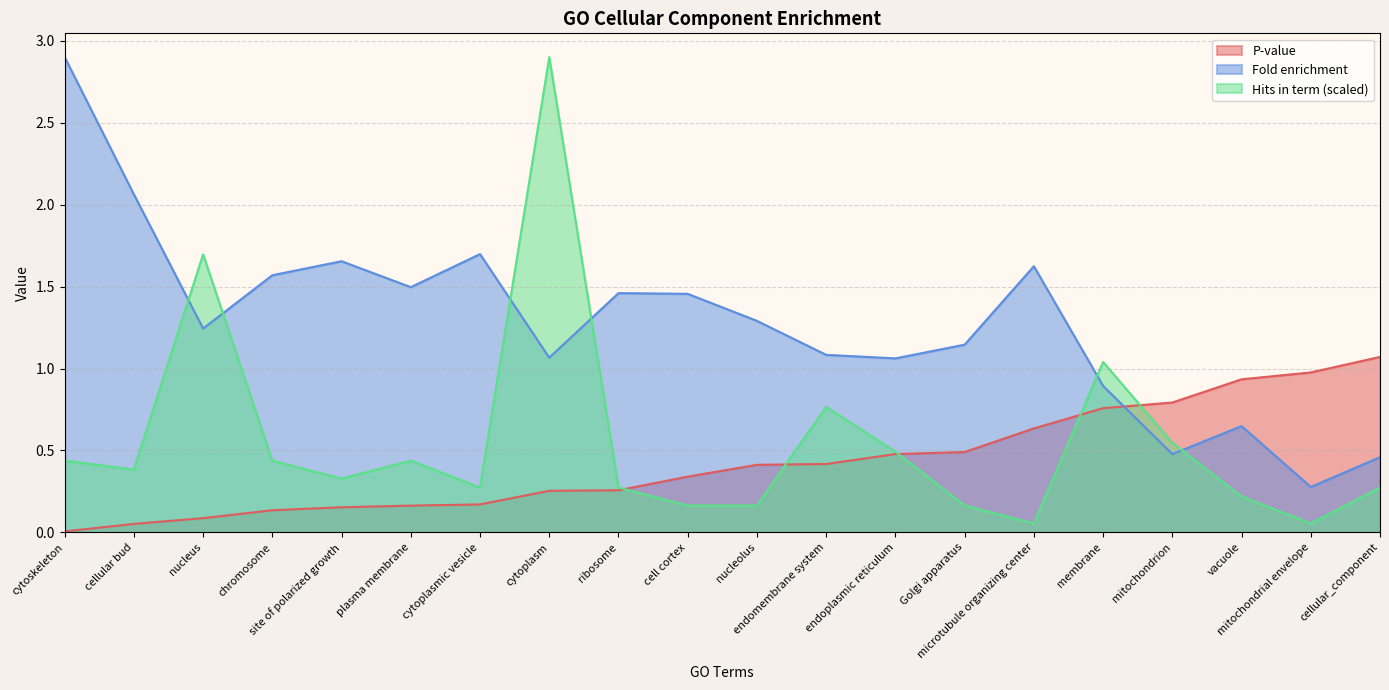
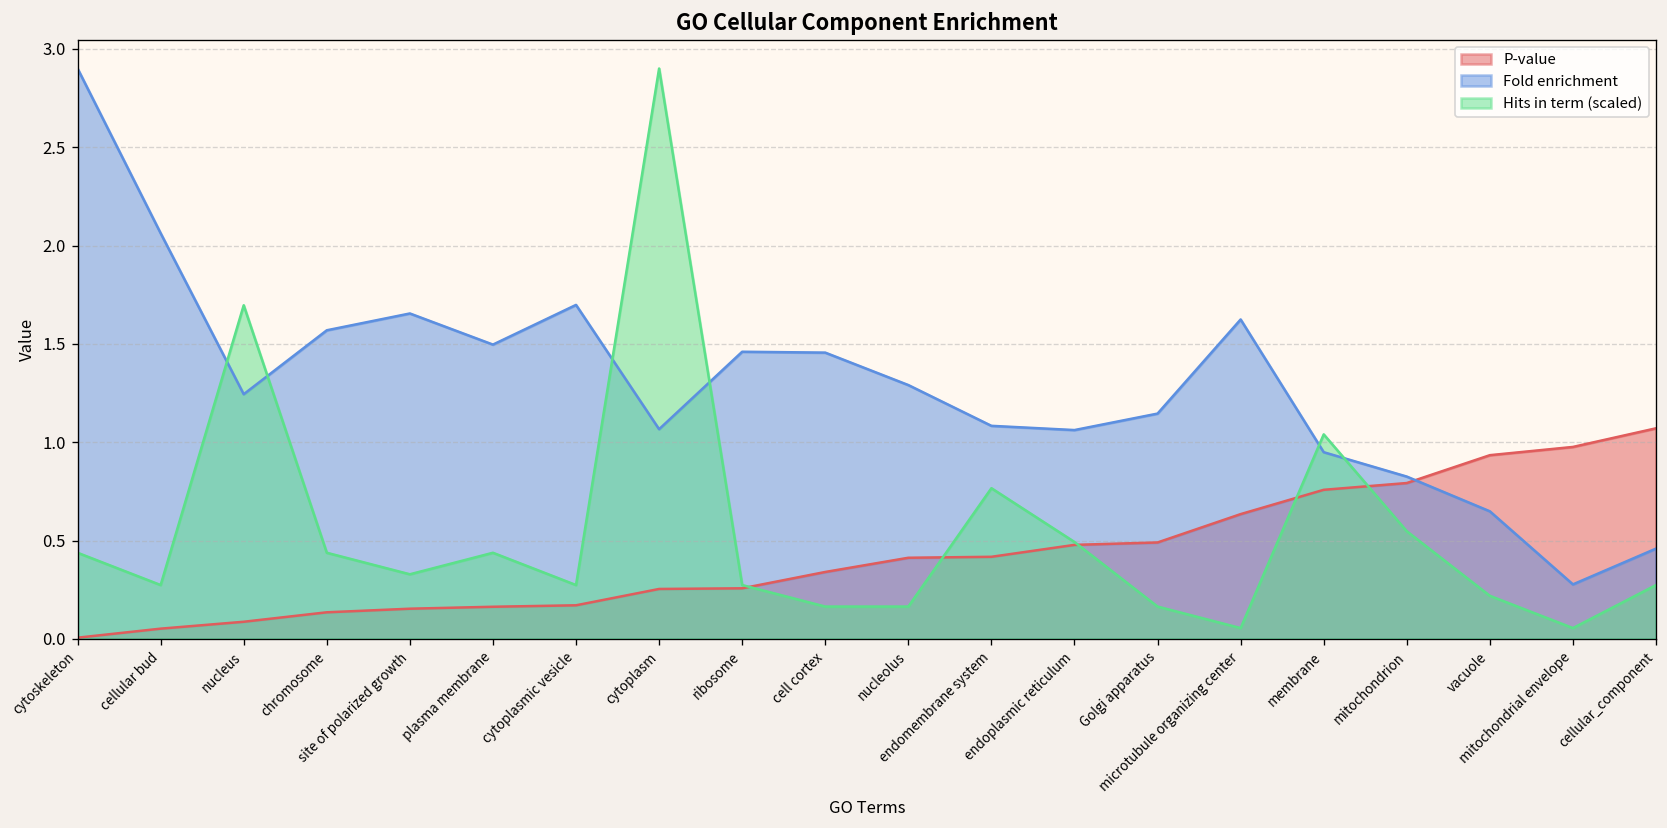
Hits in term (scaled), cellular bud: 0.38 -> 0.27
Fold enrichment, membrane: 0.89 -> 0.95
Fold enrichment, mitochondrion: 0.48 -> 0.83
